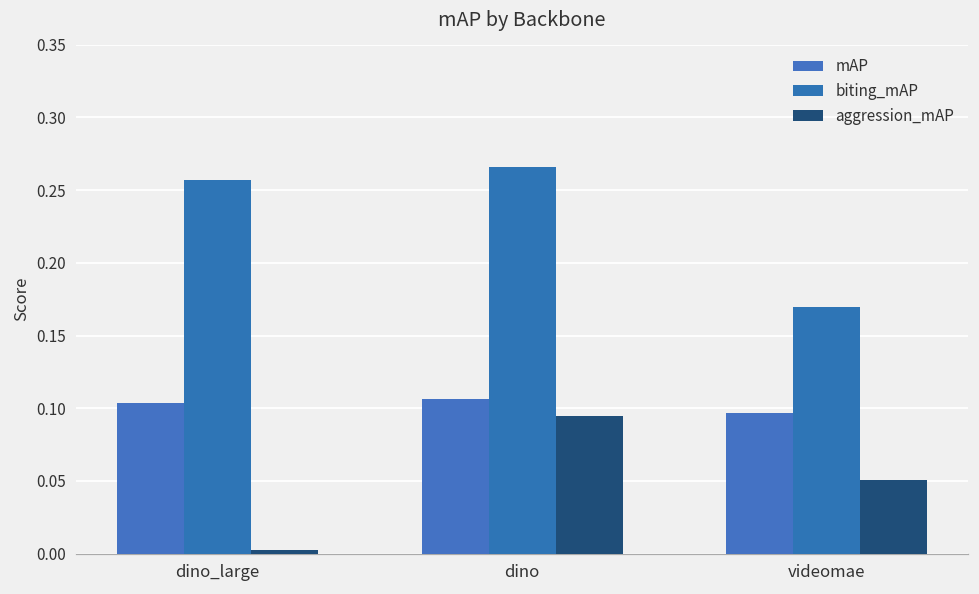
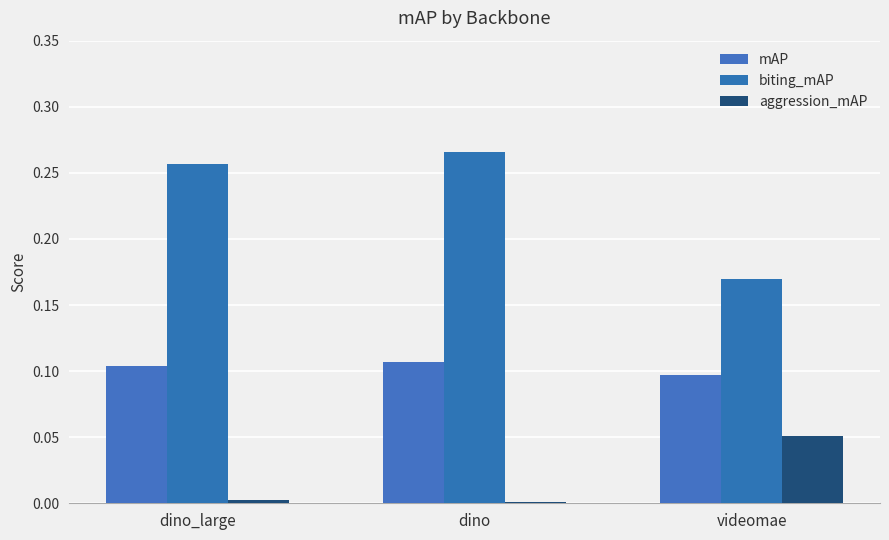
aggression_mAP, dino: 0.095 -> 0.001
